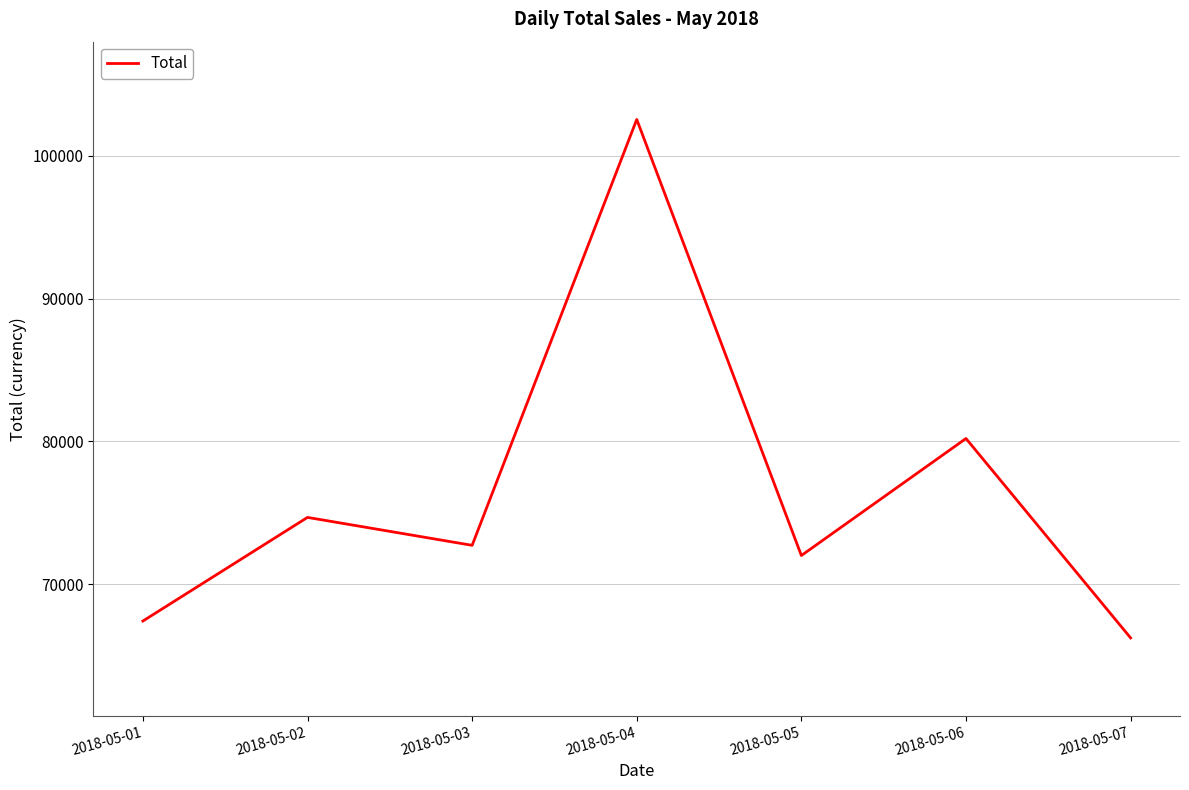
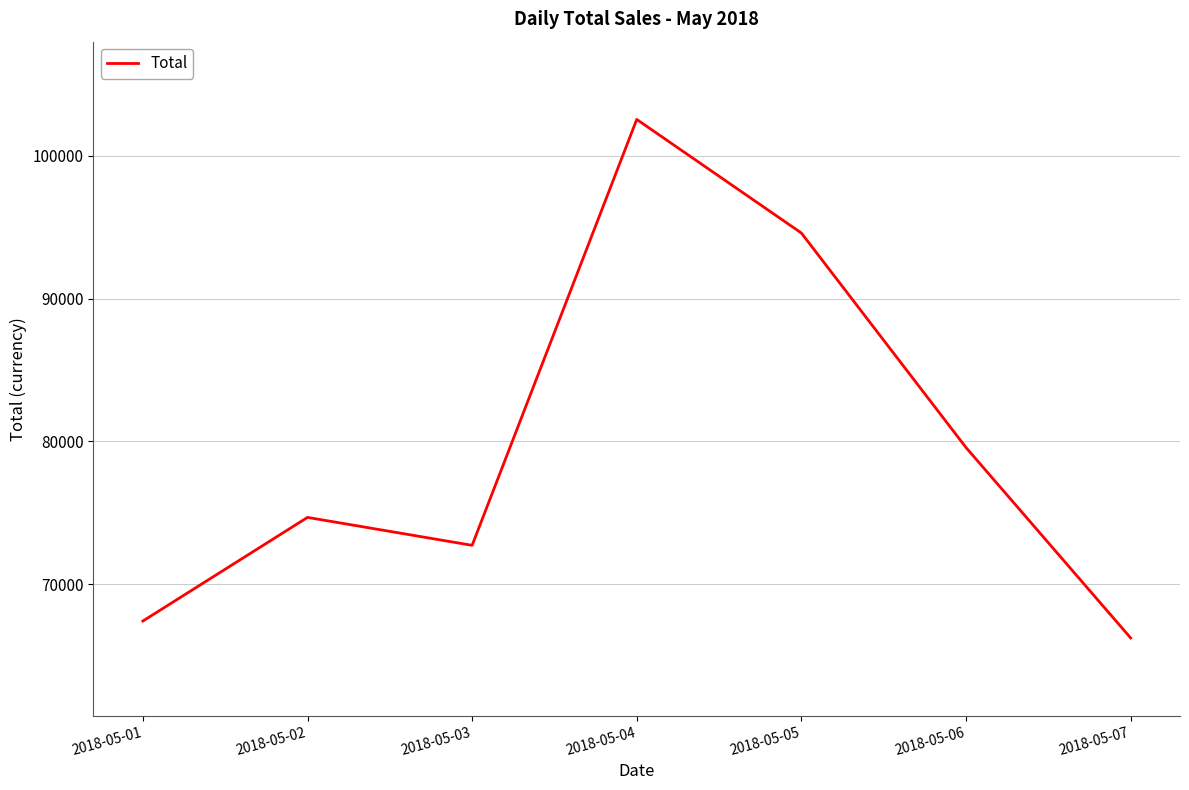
2018-05-05: 72000 -> 94600
2018-05-06: 80200 -> 79600
